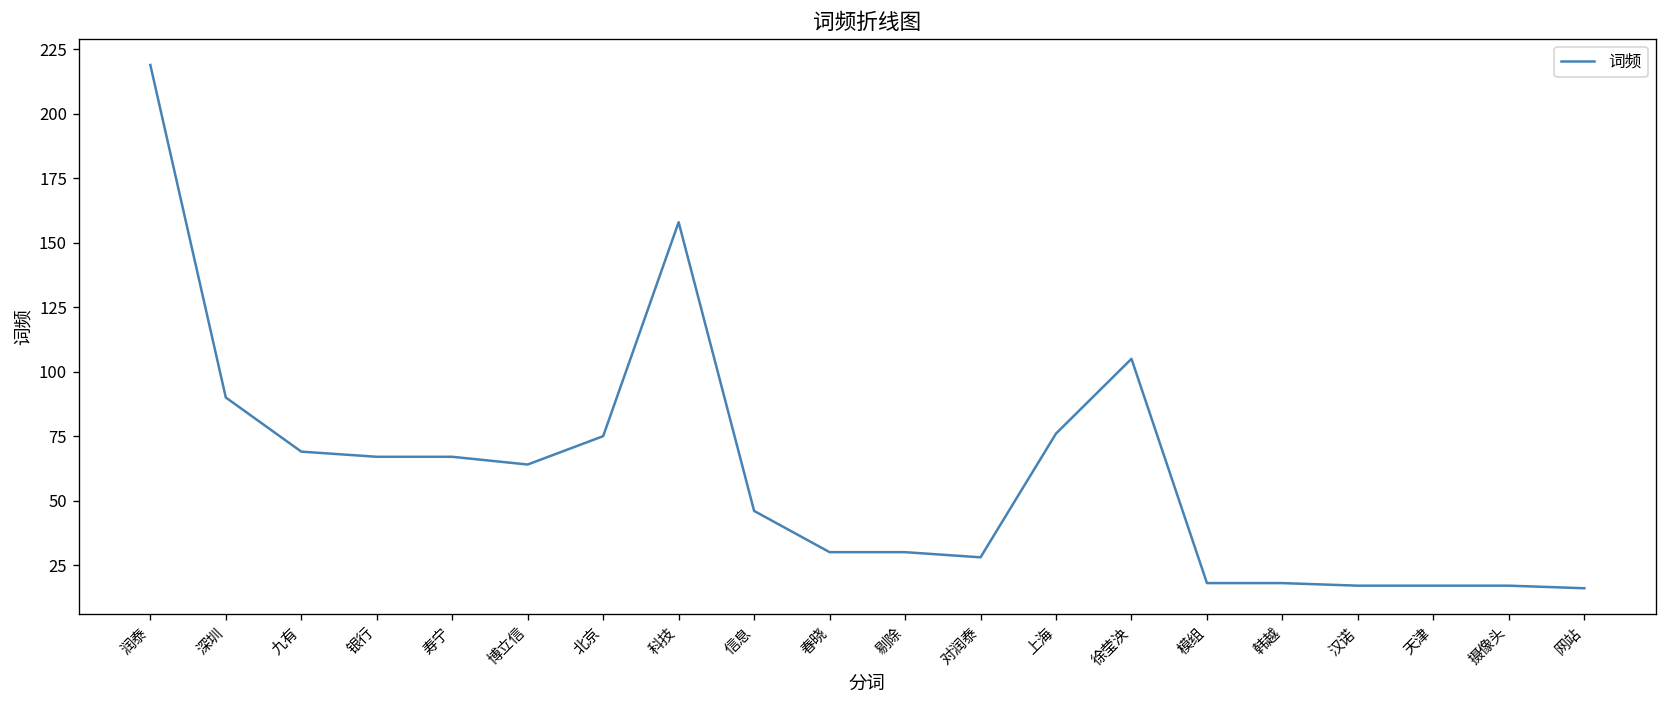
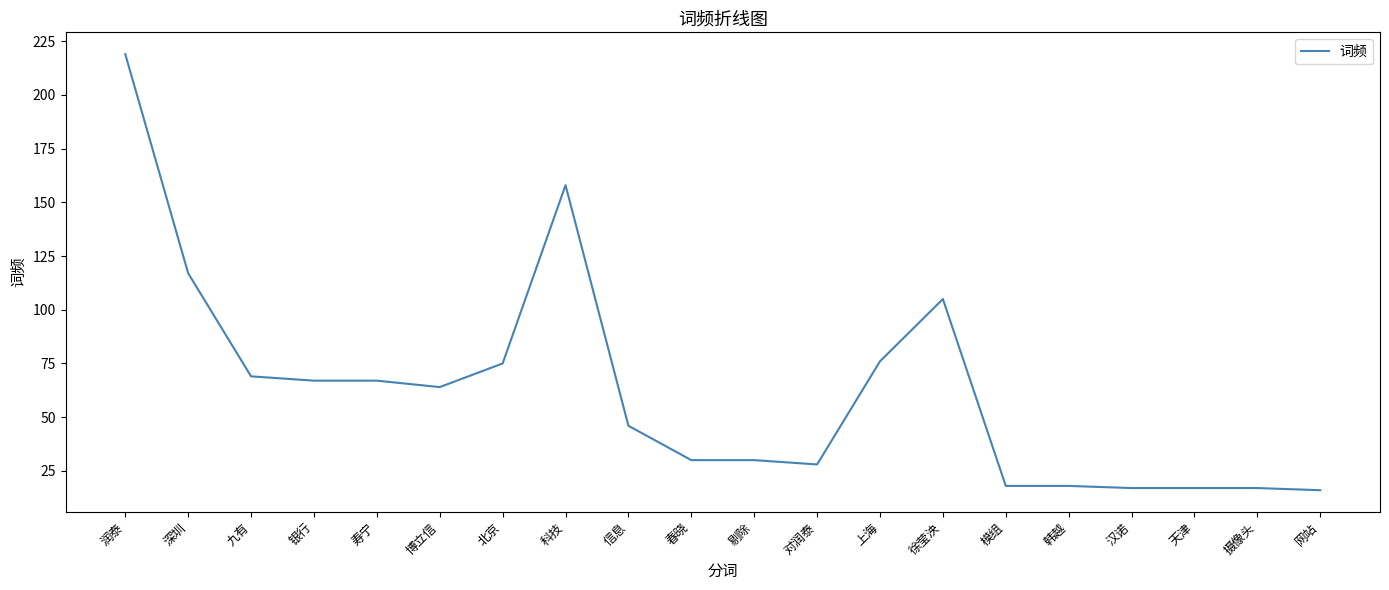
深圳: 90 -> 117
